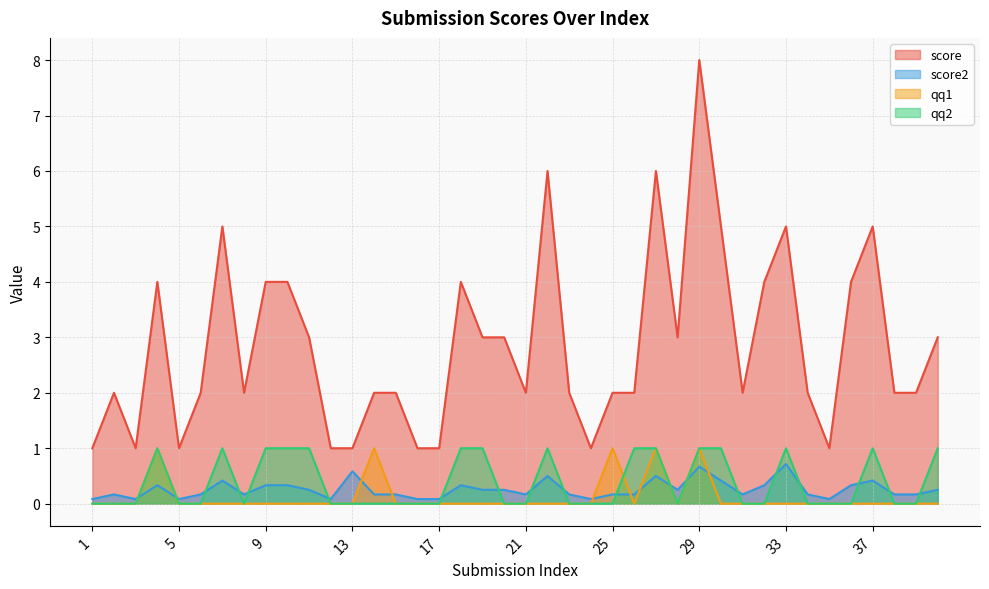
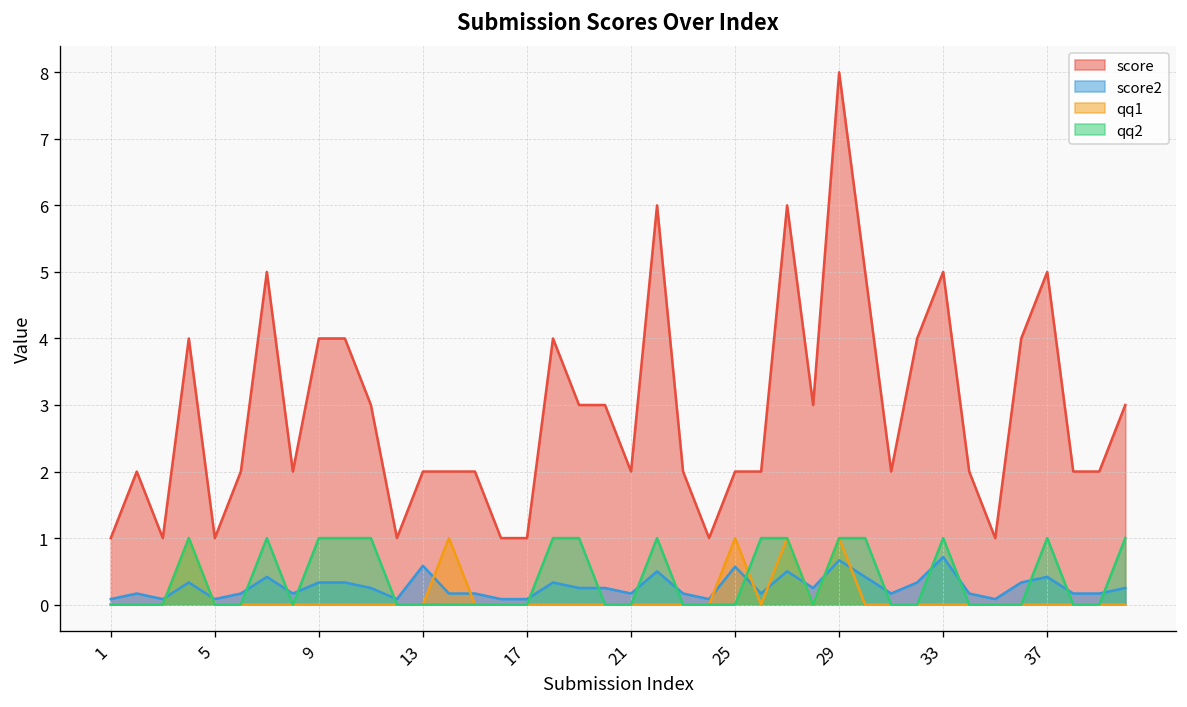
score, 13: 1 -> 2
score2, 25: 0.2 -> 0.6
